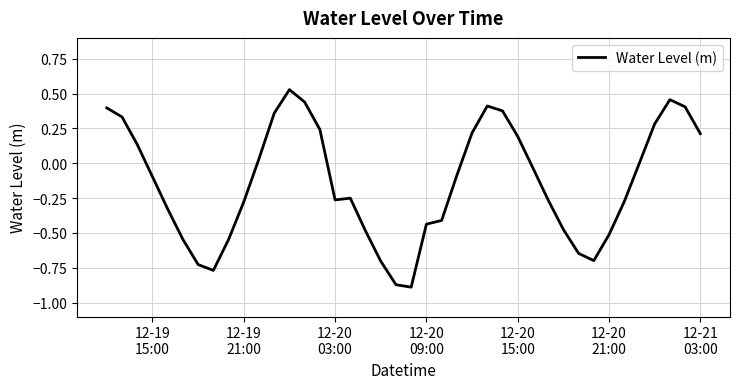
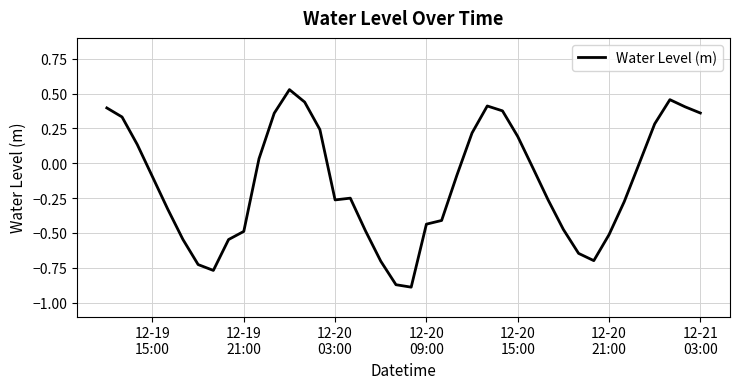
12-19 21:00: -0.28 -> -0.49
12-21 03:00: 0.21 -> 0.36
